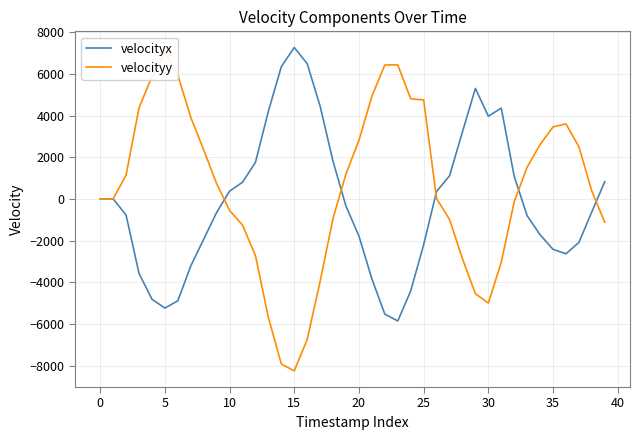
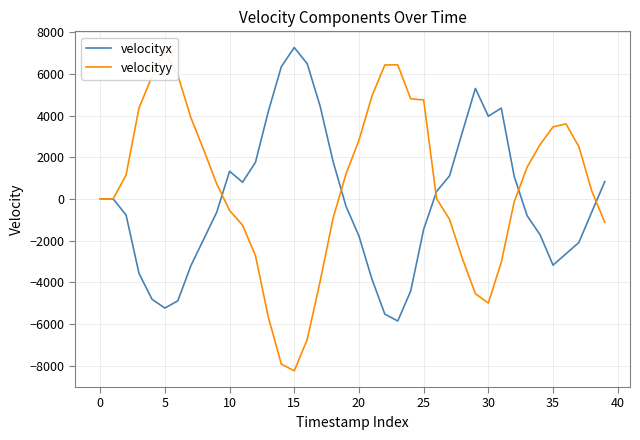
velocityx, 10: 400 -> 1300
velocityx, 25: -2200 -> -1500
velocityx, 35: -2400 -> -3200
